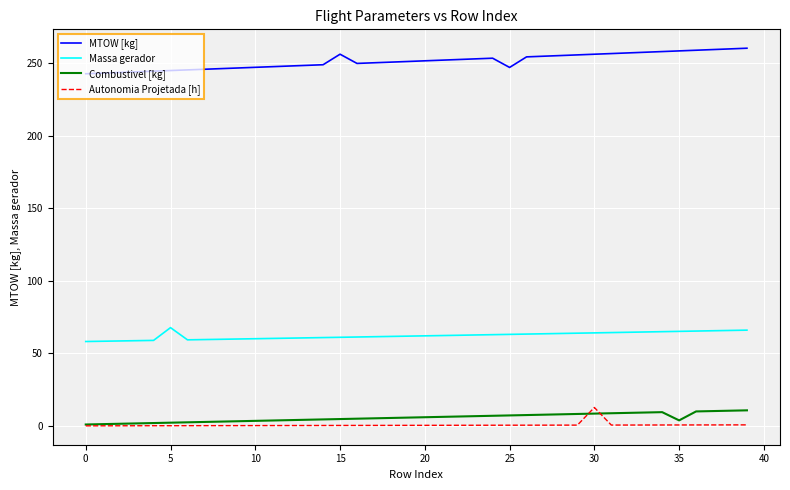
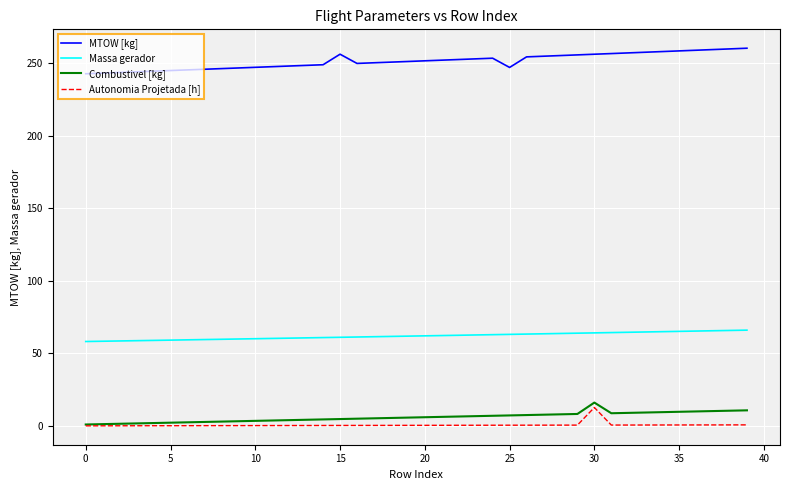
Massa gerador, 5: 68 -> 59
Combustivel [kg], 30: 9 -> 16
Combustivel [kg], 35: 4 -> 10
